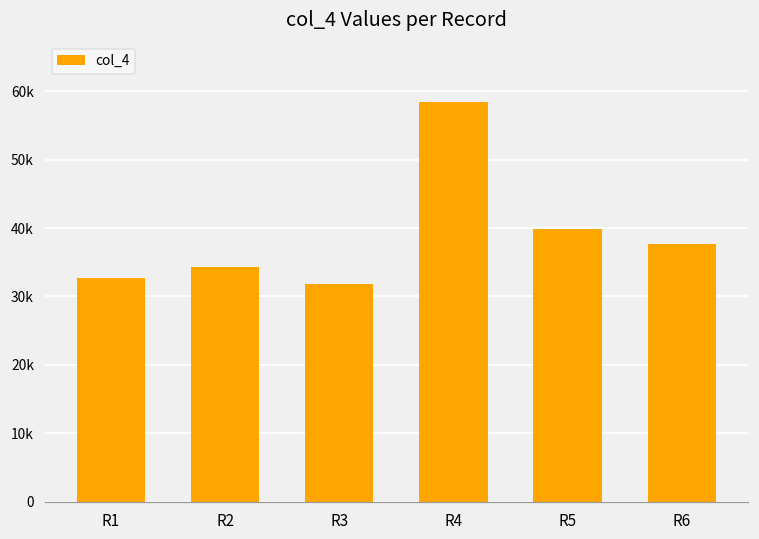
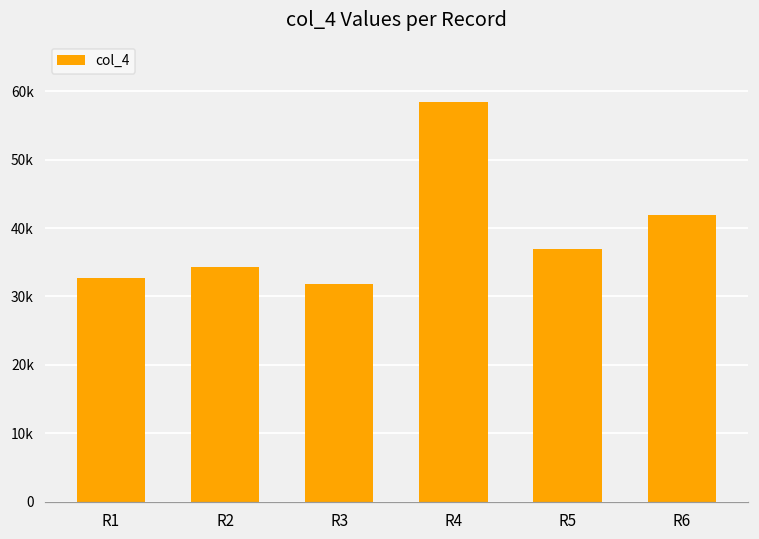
R5: 40000 -> 37000
R6: 38000 -> 42000
